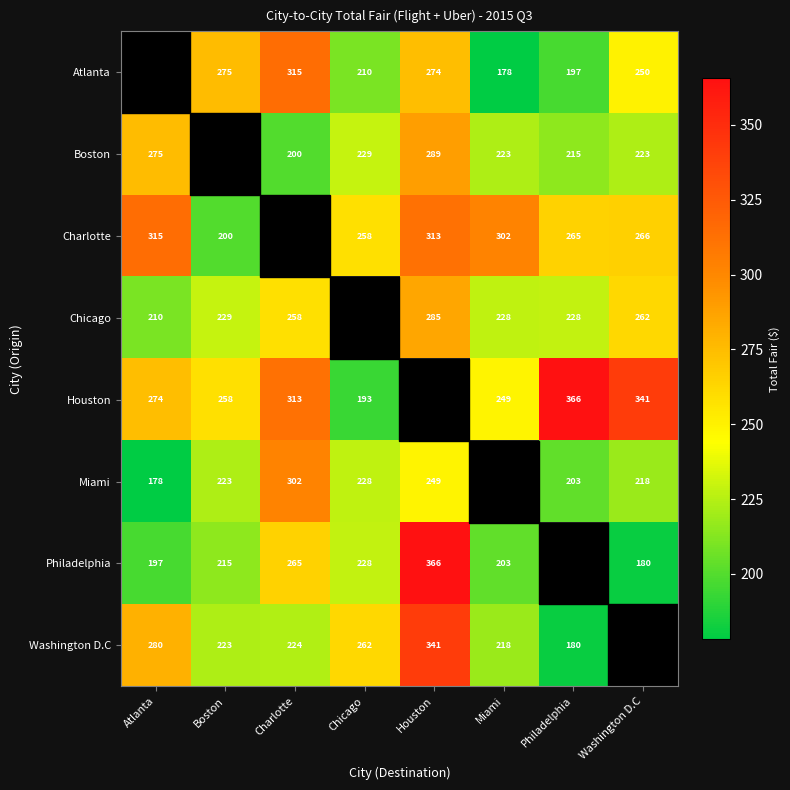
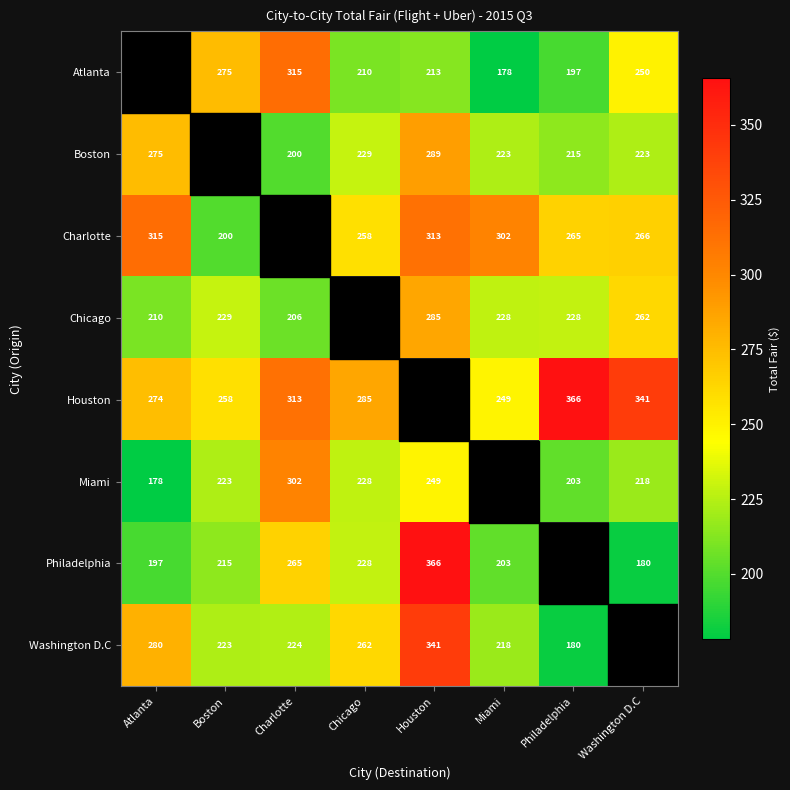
Atlanta, Houston: 274 -> 213
Chicago, Charlotte: 258 -> 206
Houston, Chicago: 193 -> 285
